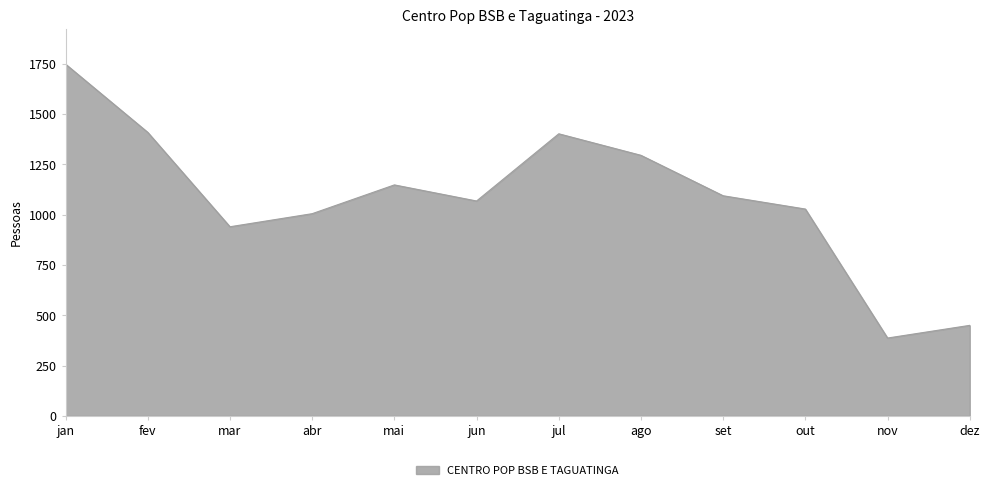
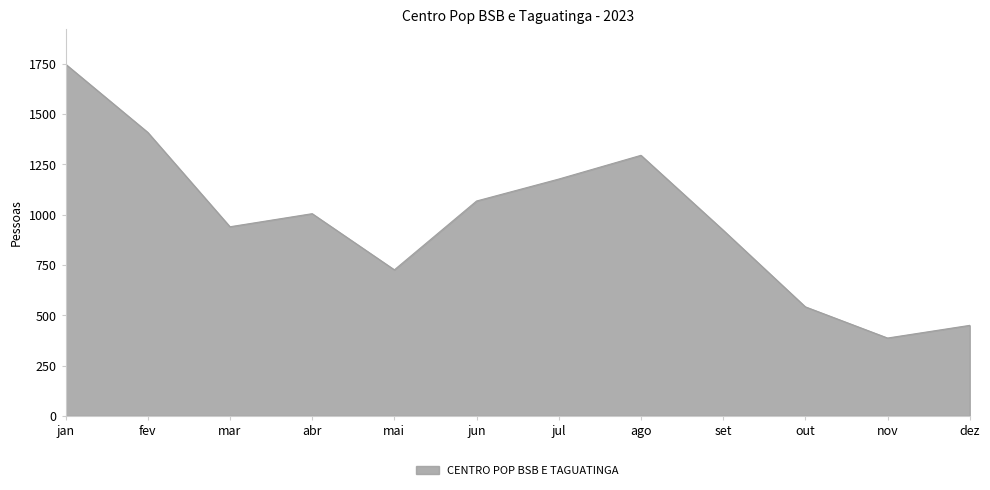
mai: 1150 -> 730
jul: 1400 -> 1180
set: 1090 -> 920
out: 1030 -> 540
